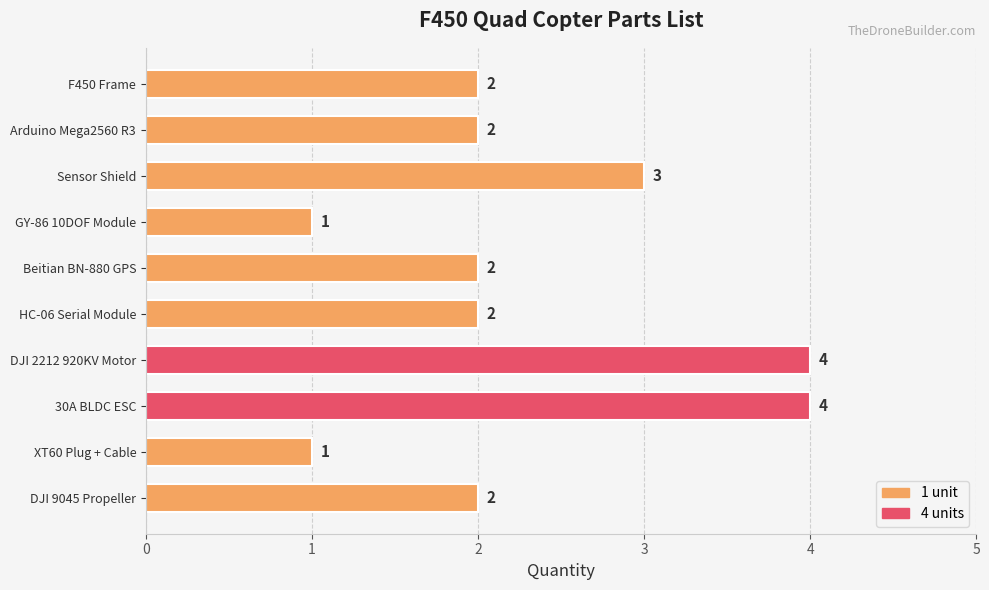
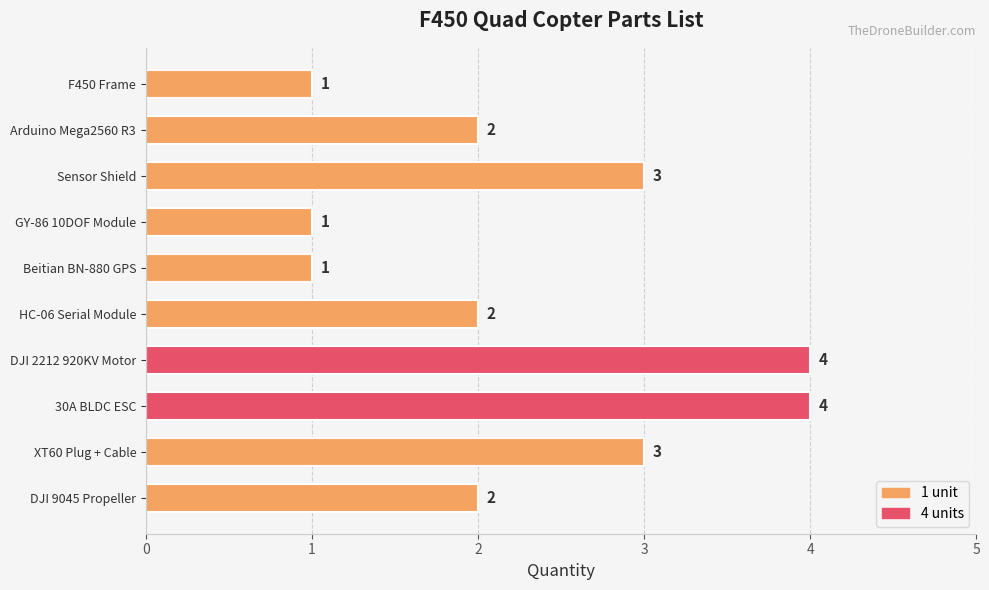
F450 Frame: 2 -> 1
Beitian BN-880 GPS: 2 -> 1
XT60 Plug + Cable: 1 -> 3
